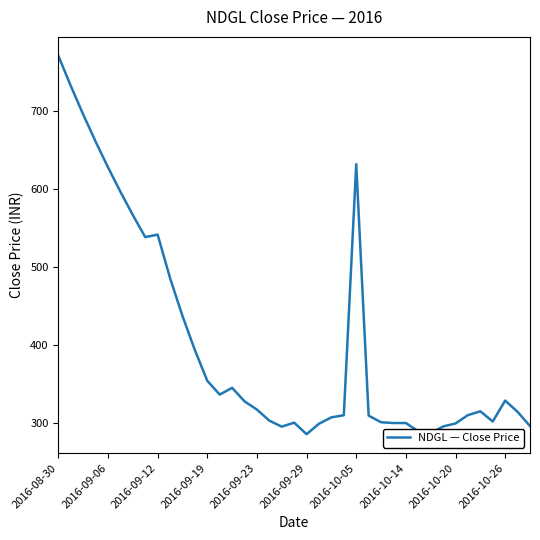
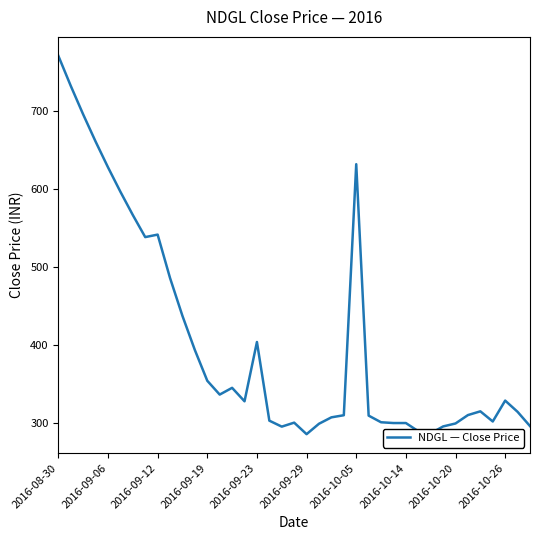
2016-09-23: 320 -> 400
